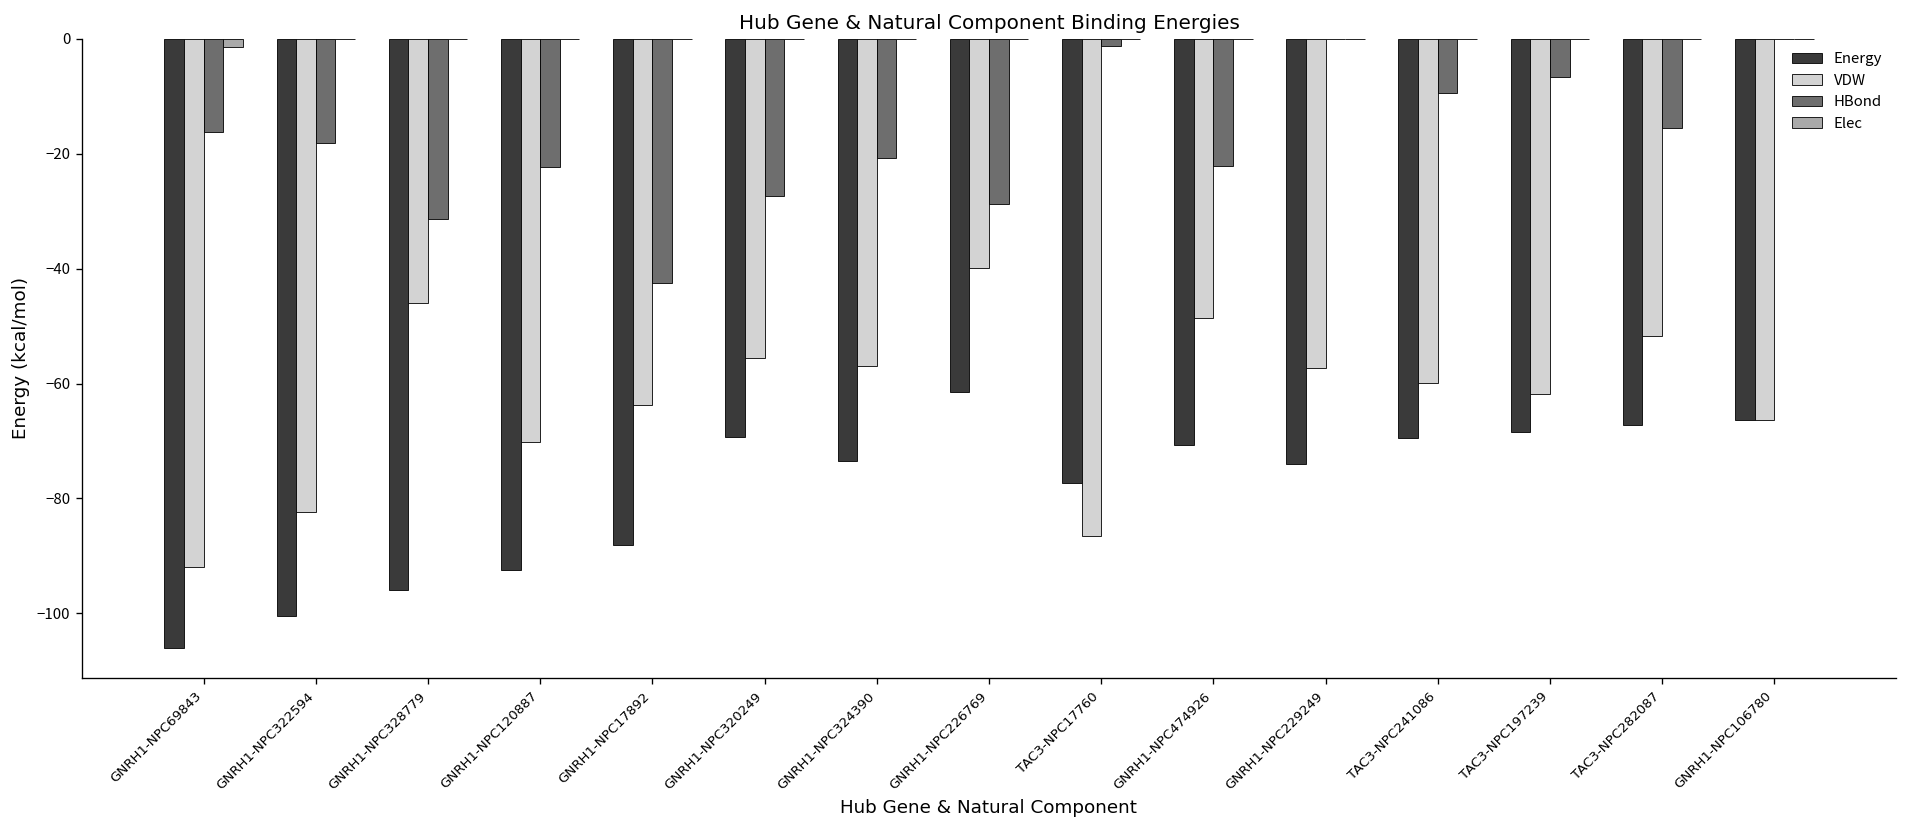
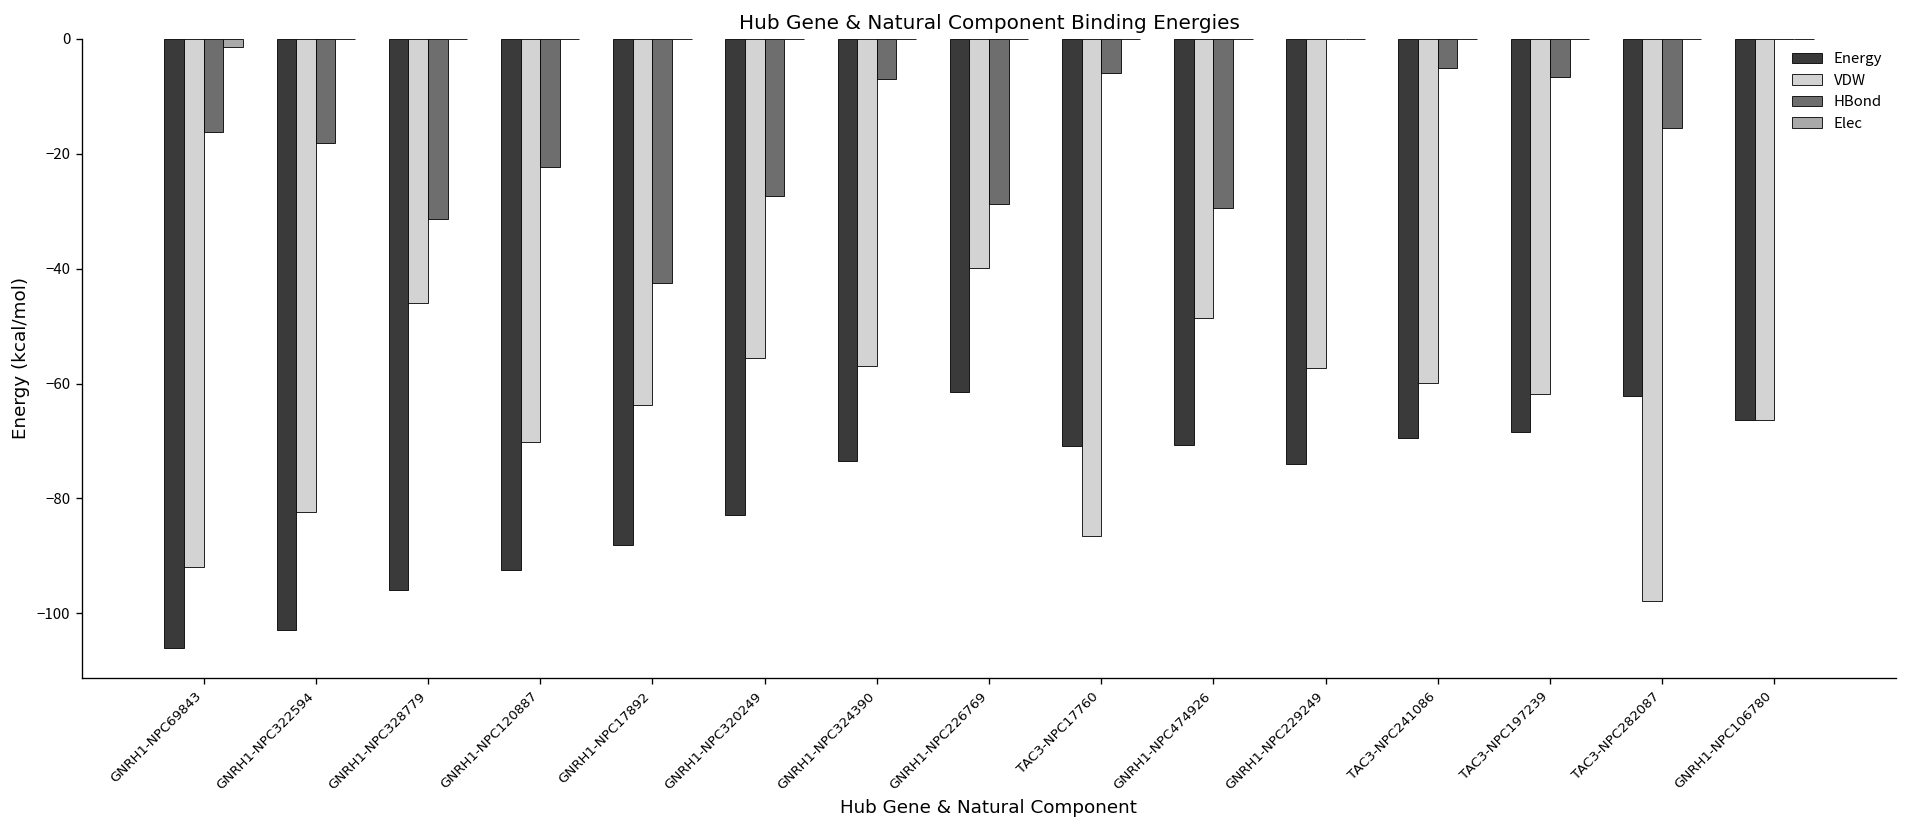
Energy, GNRH1-NPC322594: -101 -> -103
Energy, GNRH1-NPC320249: -69 -> -83
HBond, GNRH1-NPC324390: -21 -> -7
Energy, TAC3-NPC17760: -77 -> -71
HBond, TAC3-NPC17760: -1 -> -6
HBond, GNRH1-NPC474926: -22 -> -29
HBond, TAC3-NPC241086: -9 -> -5
Energy, TAC3-NPC282087: -67 -> -62
VDW, TAC3-NPC282087: -52 -> -98
